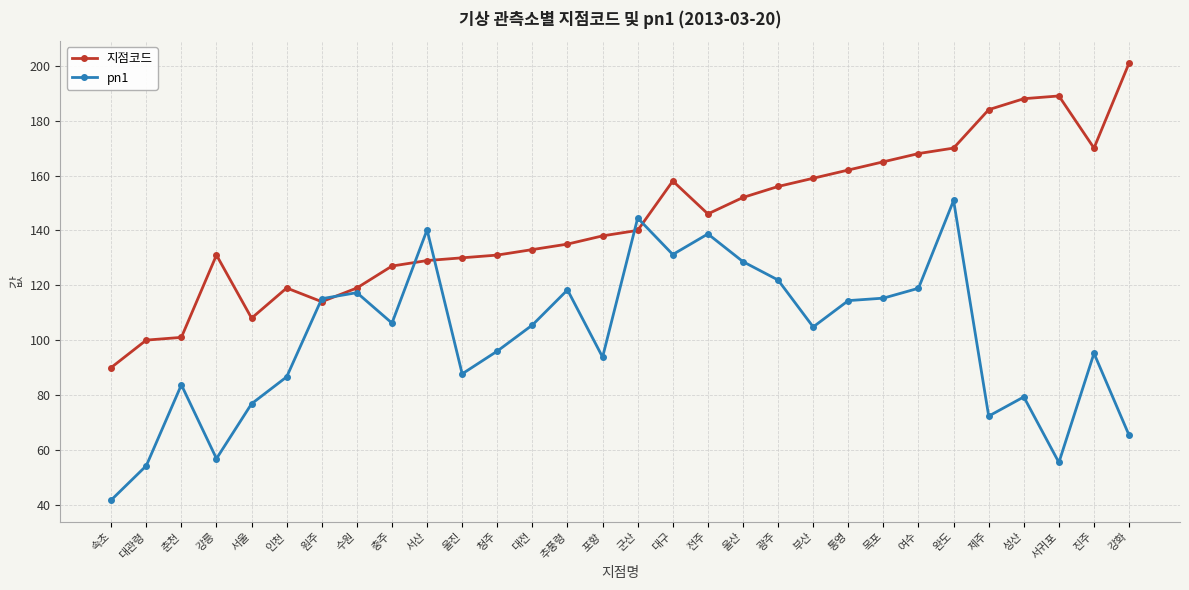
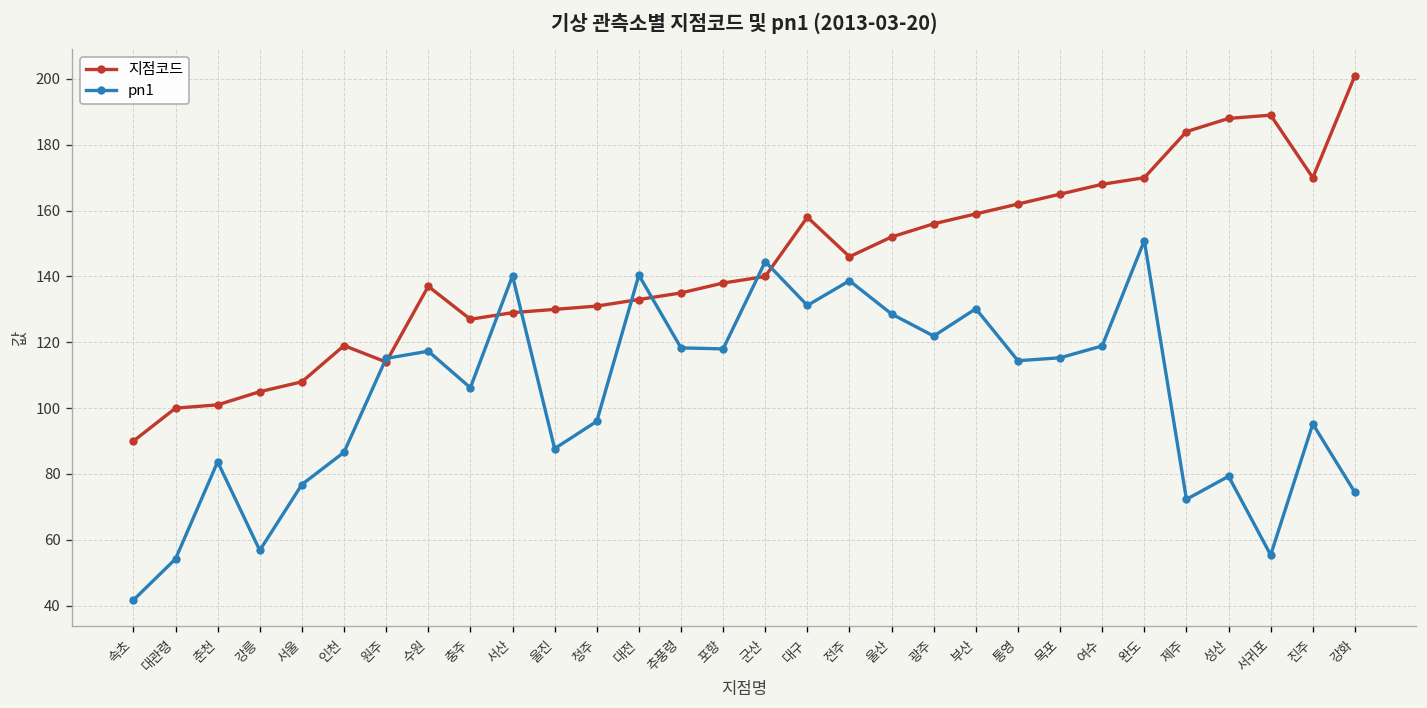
지점코드, 강릉: 131 -> 105
지점코드, 수원: 119 -> 137
pn1, 대전: 106 -> 140
pn1, 포항: 94 -> 118
pn1, 부산: 105 -> 130
pn1, 강화: 65 -> 74
